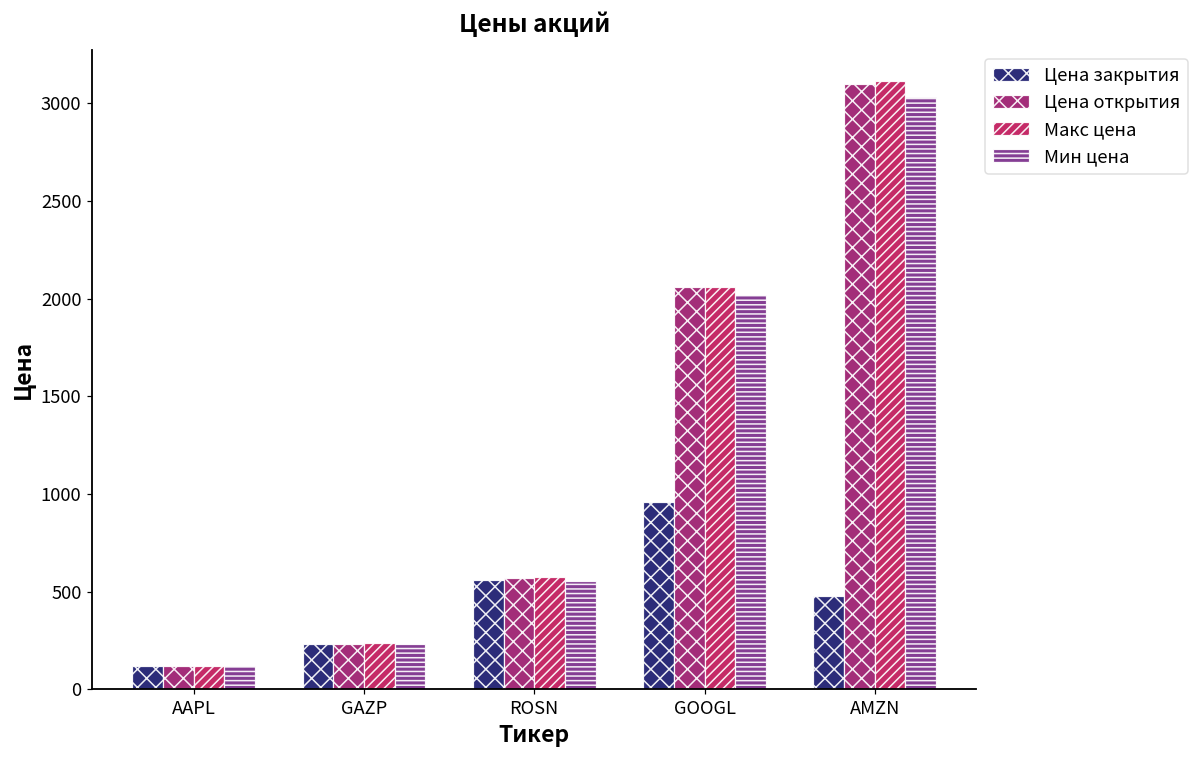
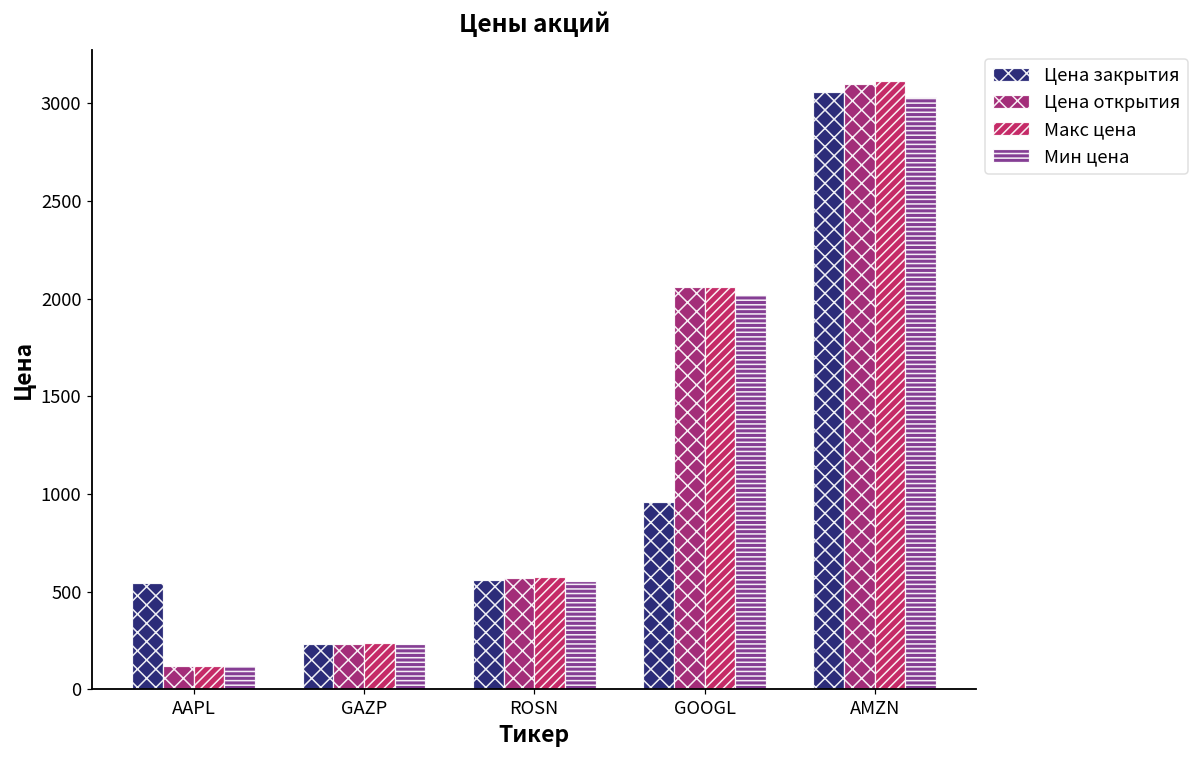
Цена закрытия, AAPL: 120 -> 540
Цена закрытия, AMZN: 480 -> 3060
